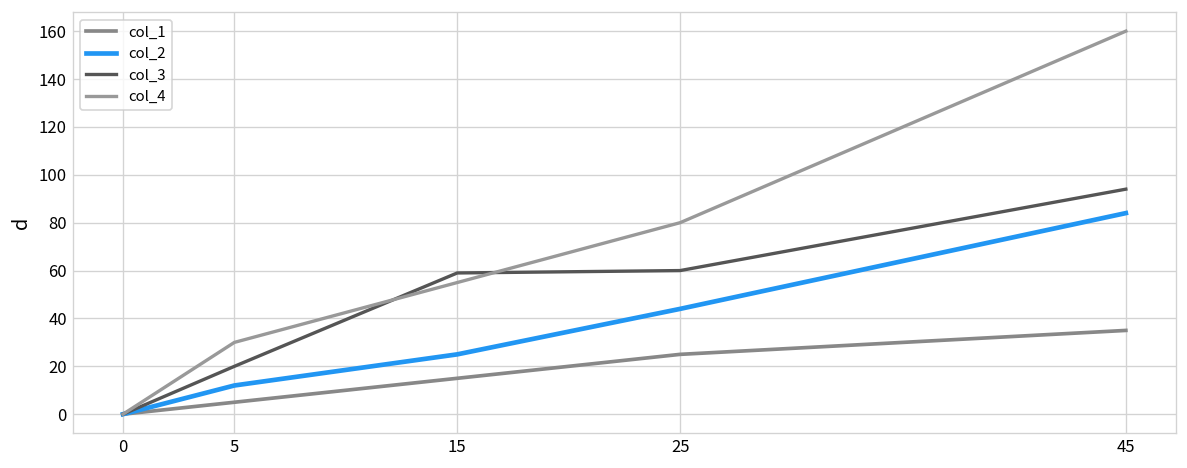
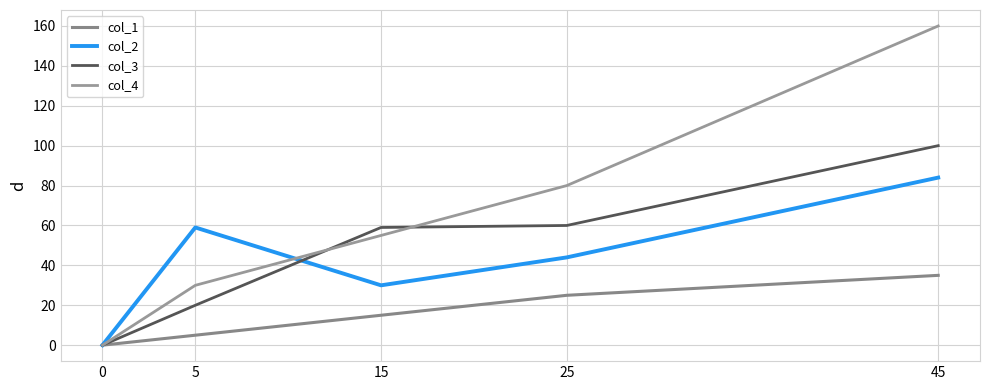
col_2, 5: 12 -> 59
col_2, 15: 25 -> 30
col_3, 45: 94 -> 100
